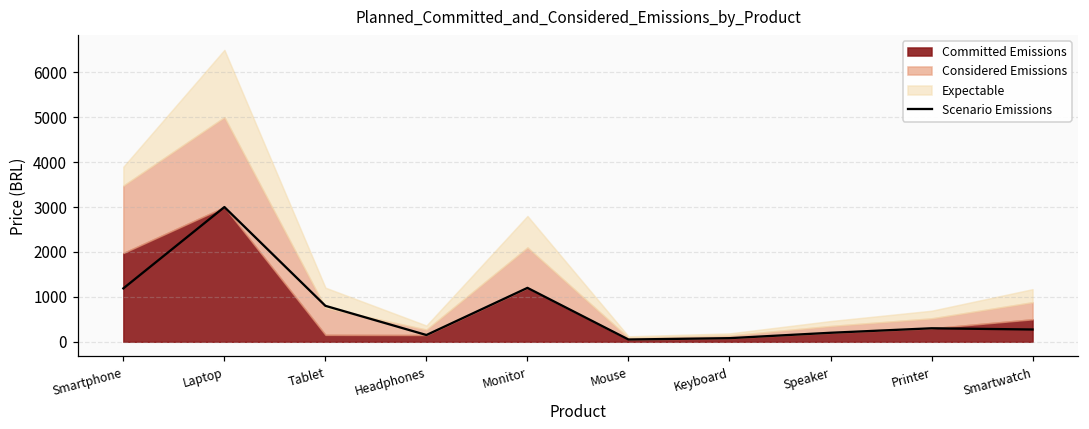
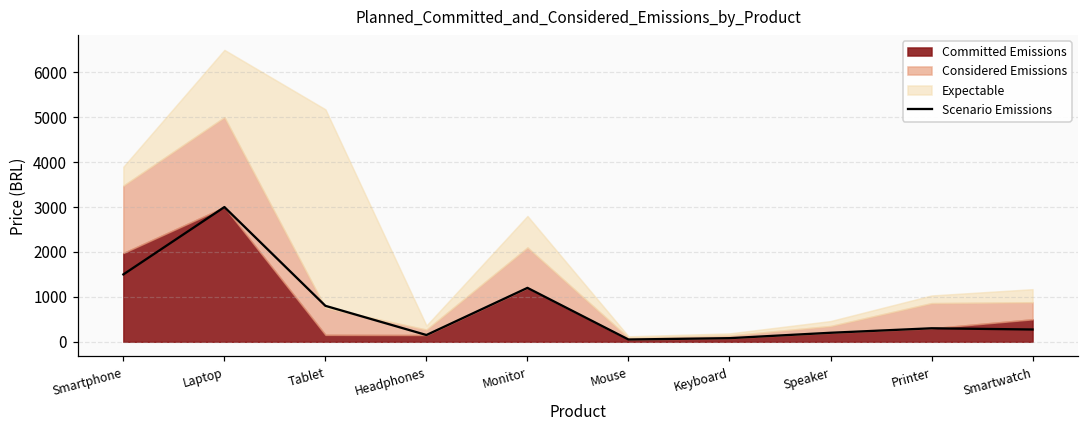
Scenario Emissions, Smartphone: 1200 -> 1500
Expectable, Tablet: 500 -> 4400
Considered Emissions, Printer: 200 -> 600
